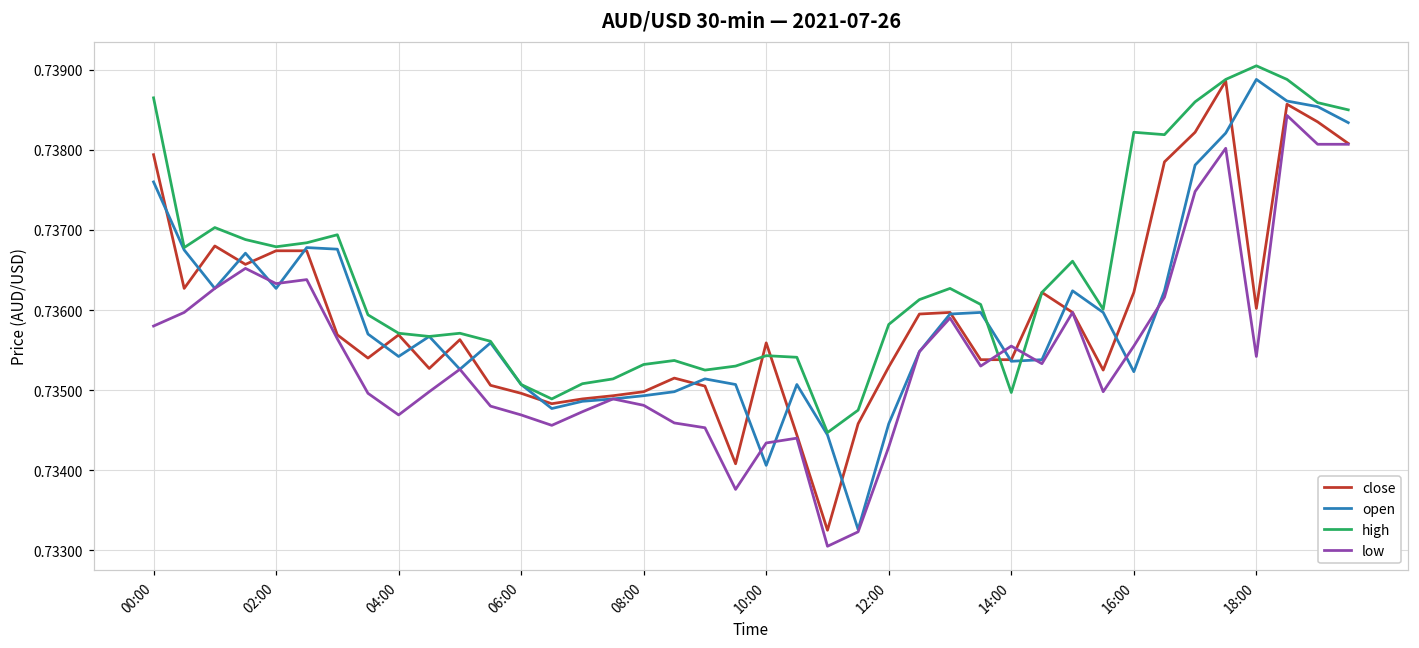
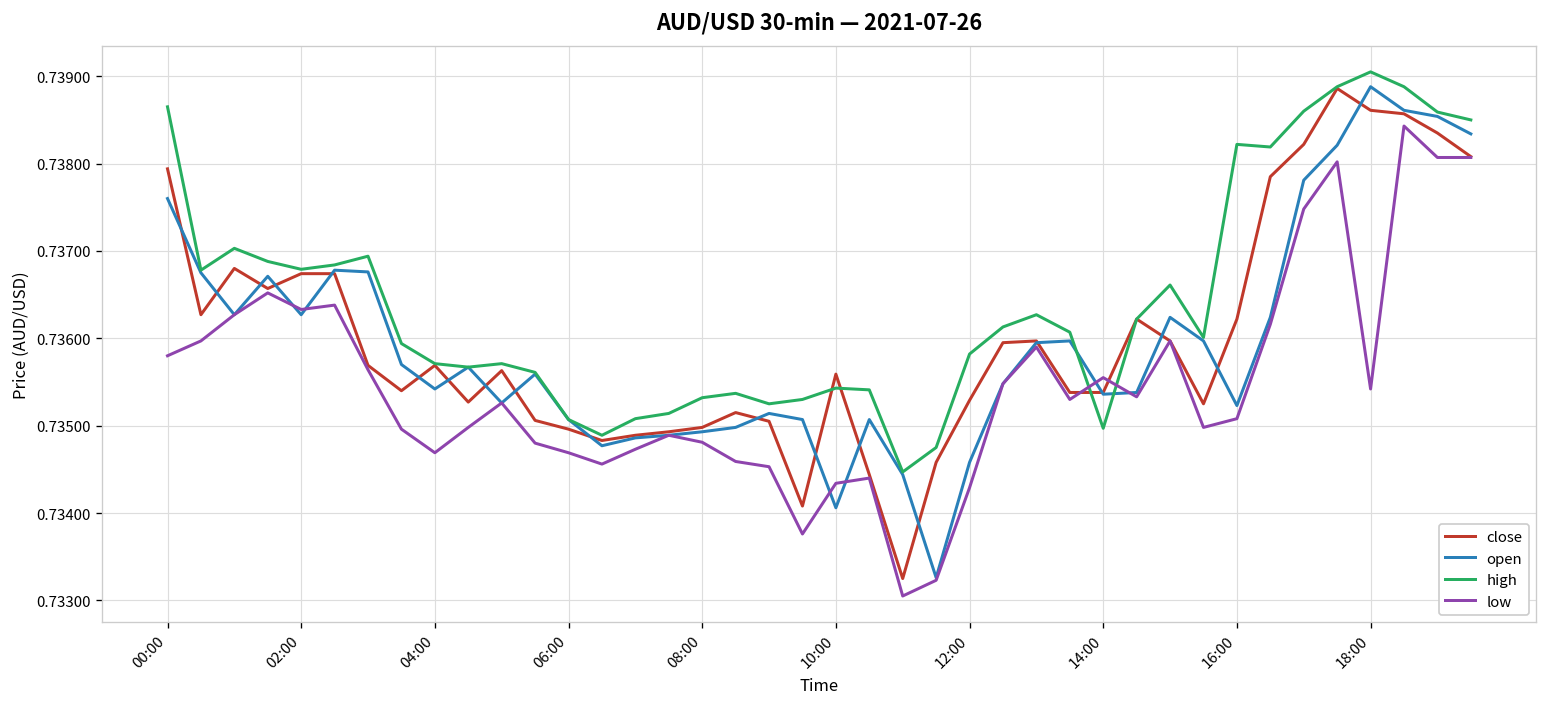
low, 16:00: 0.7356 -> 0.7351
close, 18:00: 0.7360 -> 0.7386
